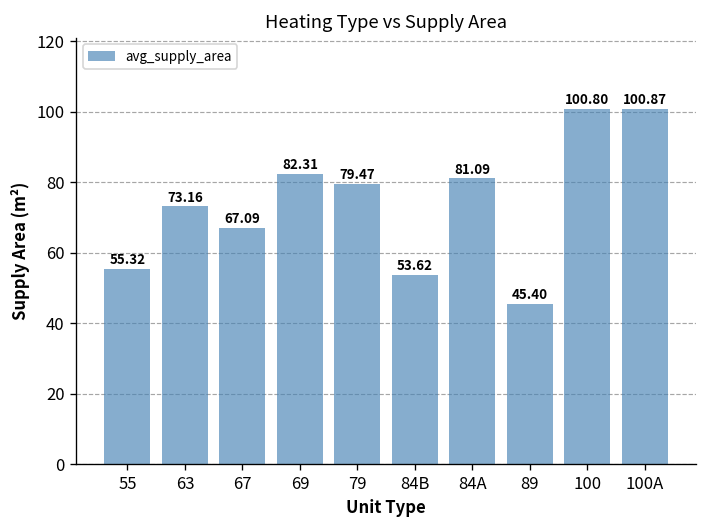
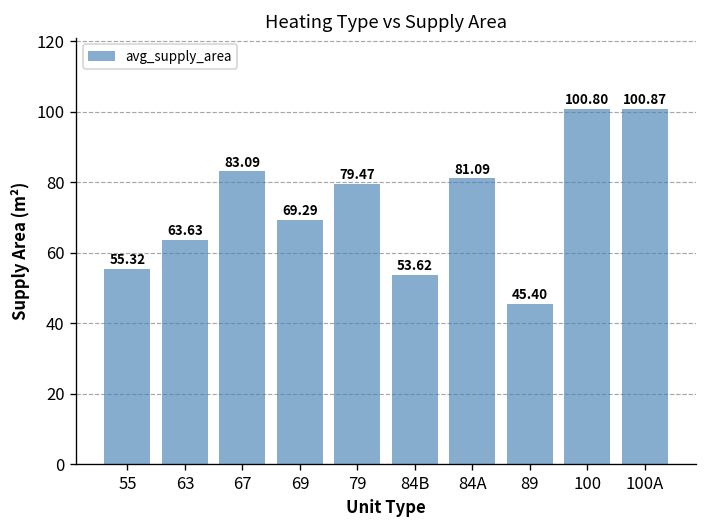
63: 73.16 -> 63.63
67: 67.09 -> 83.09
69: 82.31 -> 69.29
